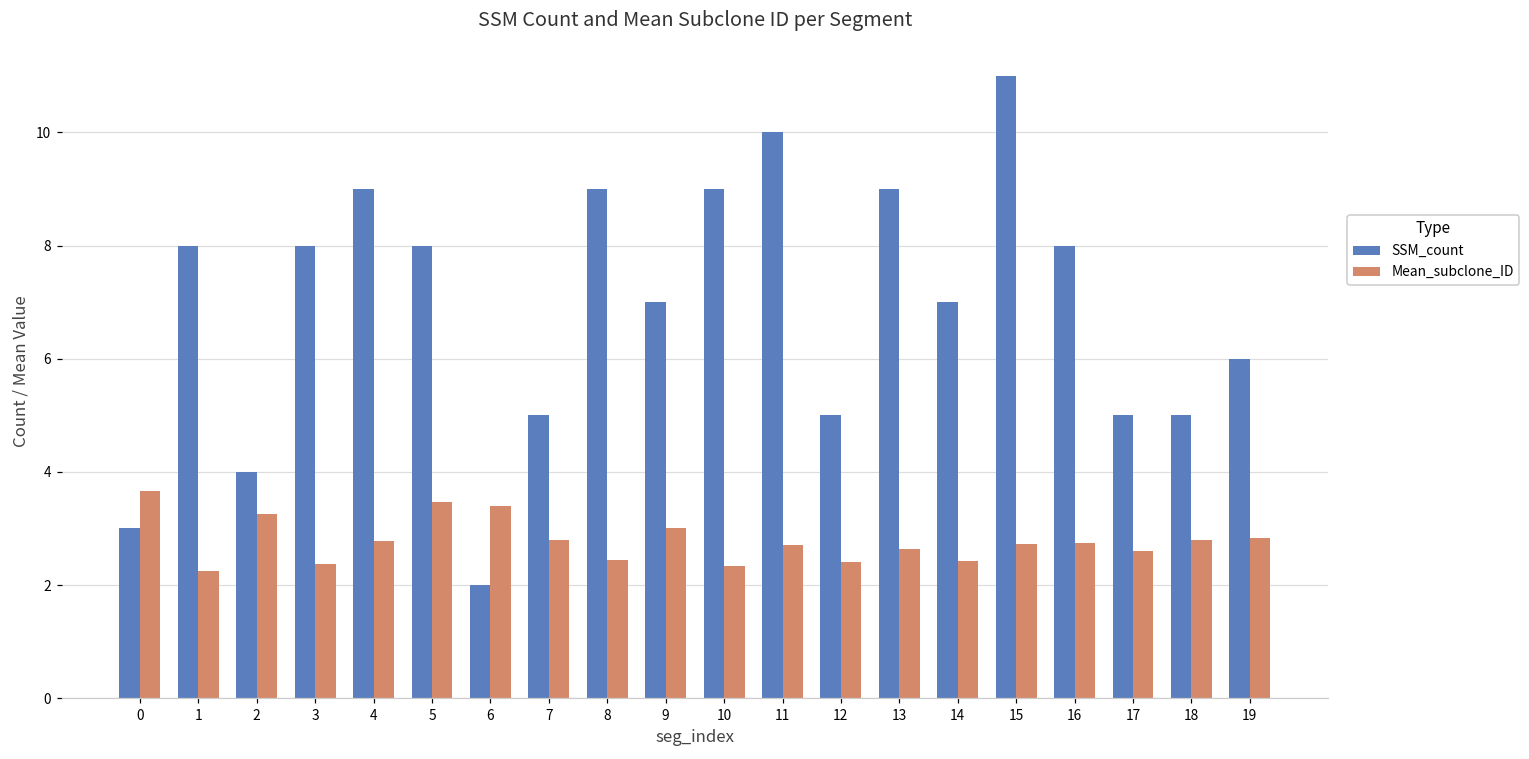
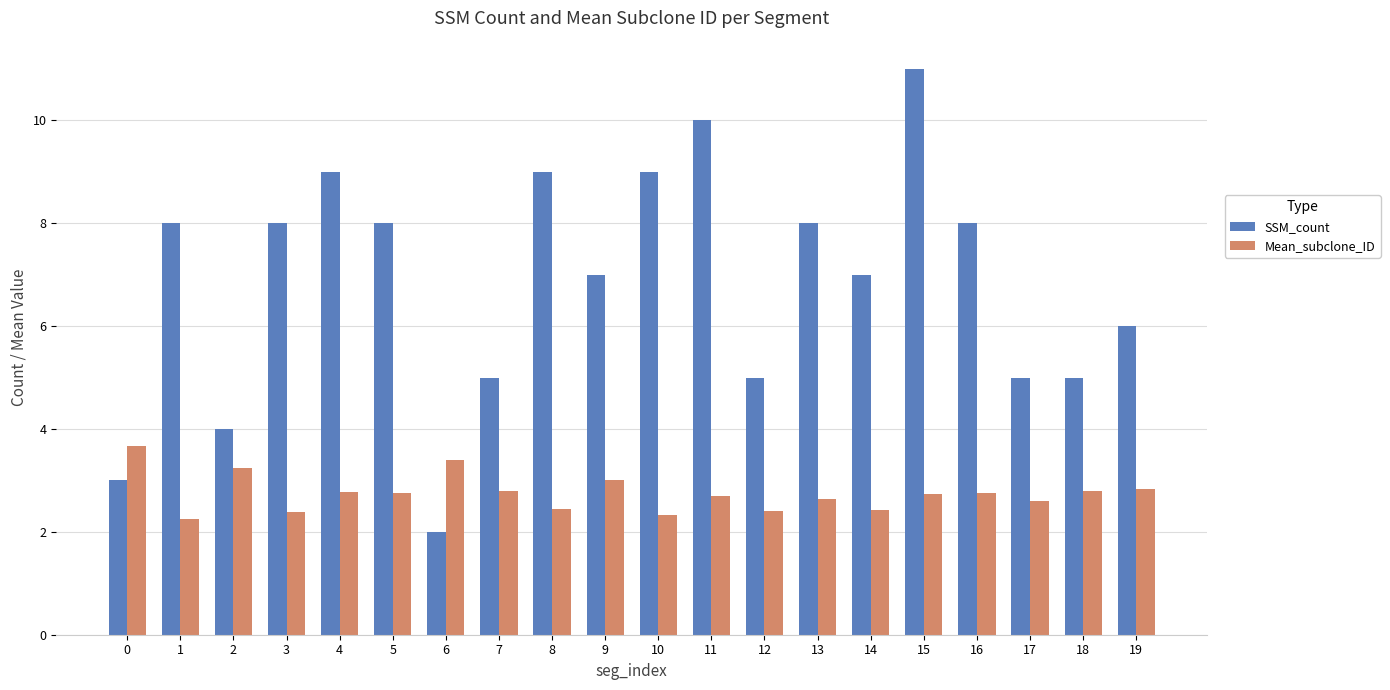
Mean_subclone_ID, 5: 3.5 -> 2.8
SSM_count, 13: 9 -> 8
